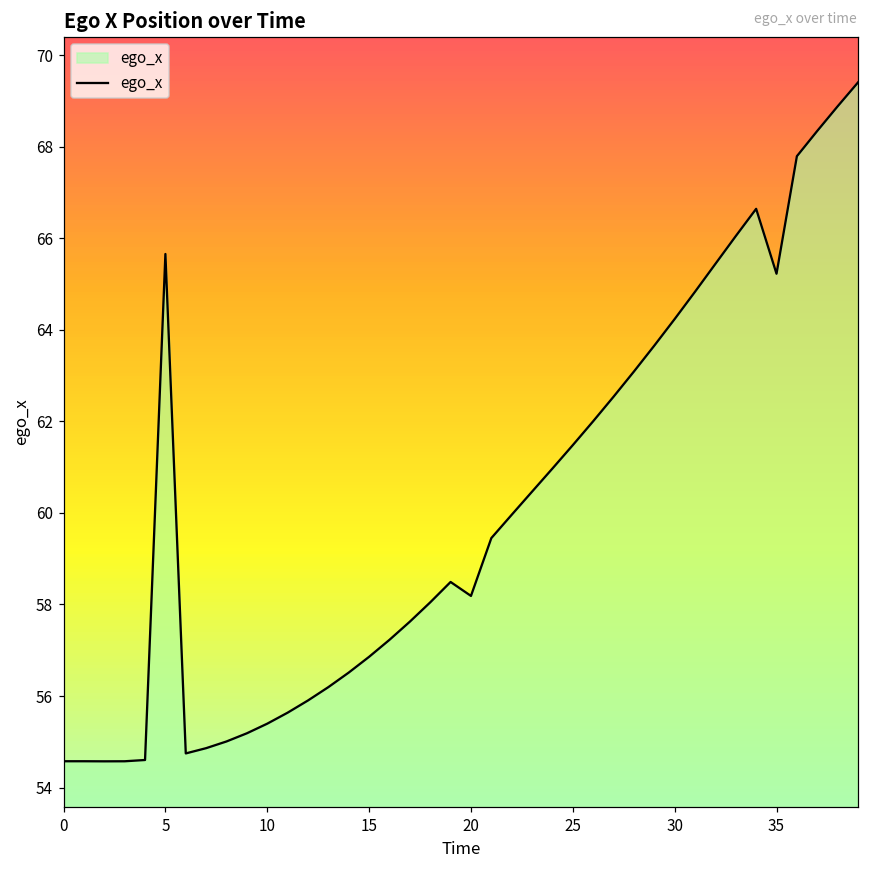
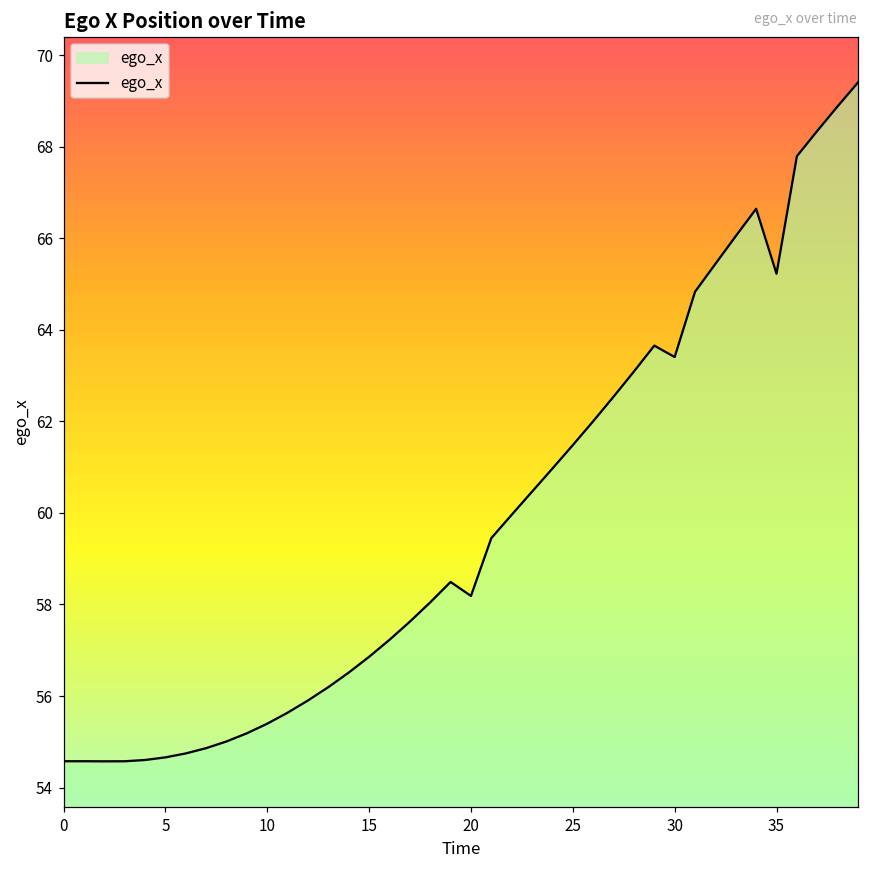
5: 65.7 -> 54.7
30: 64.2 -> 63.4
